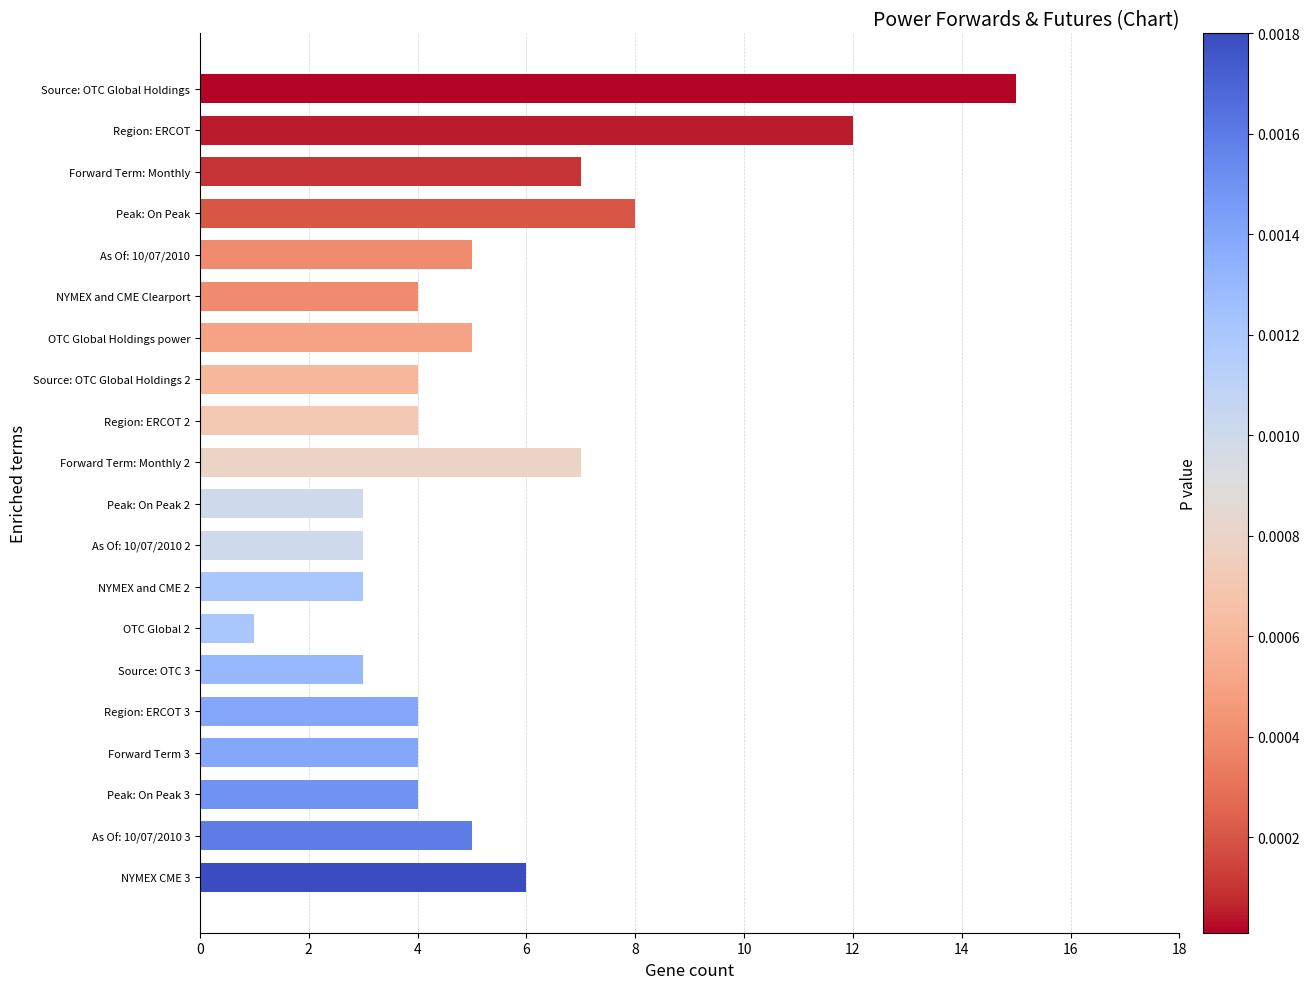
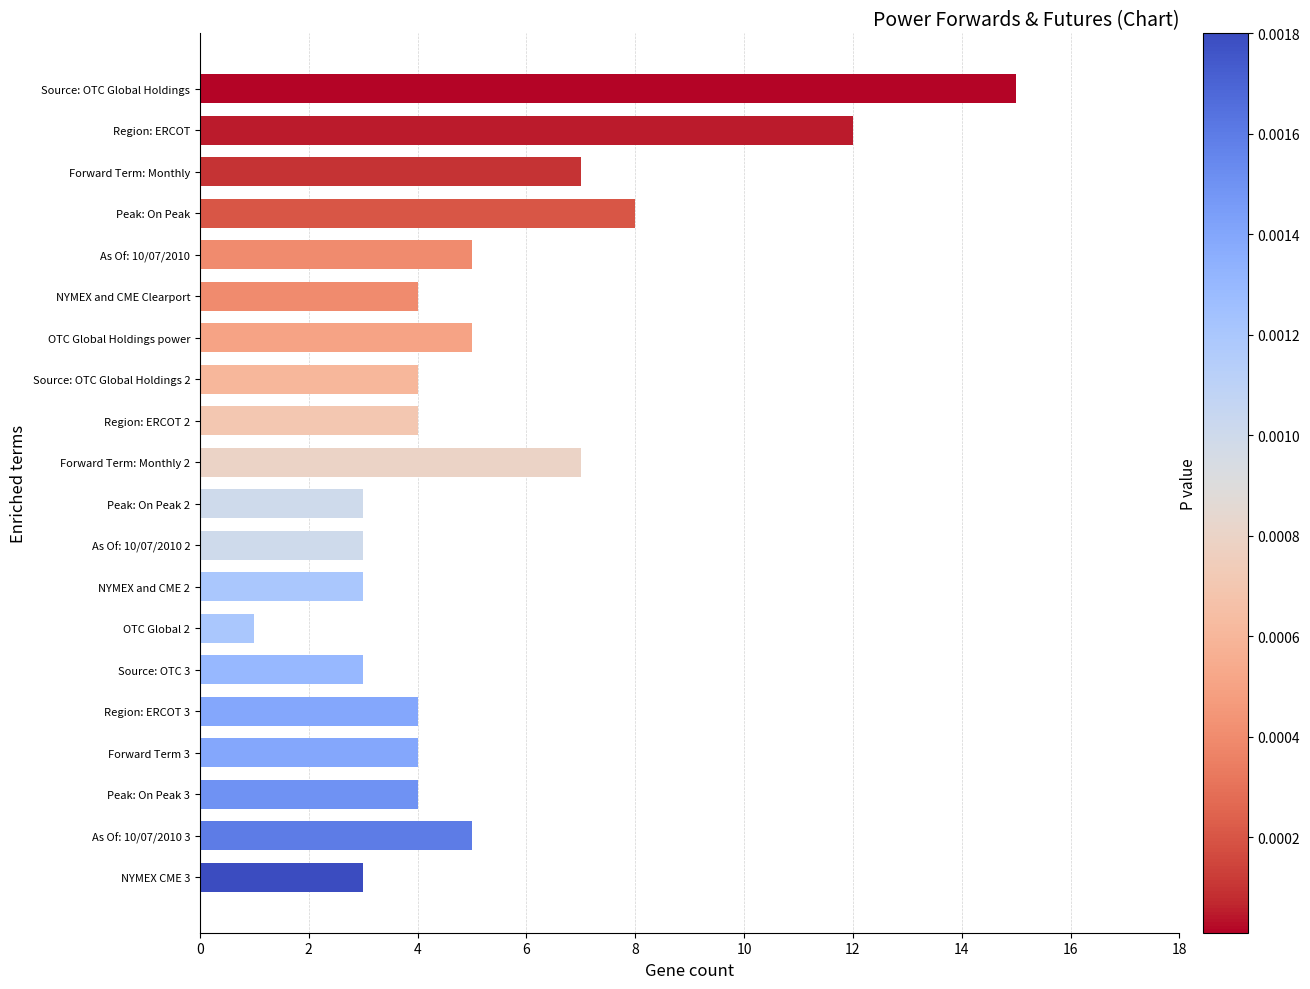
NYMEX CME 3: 6 -> 3
